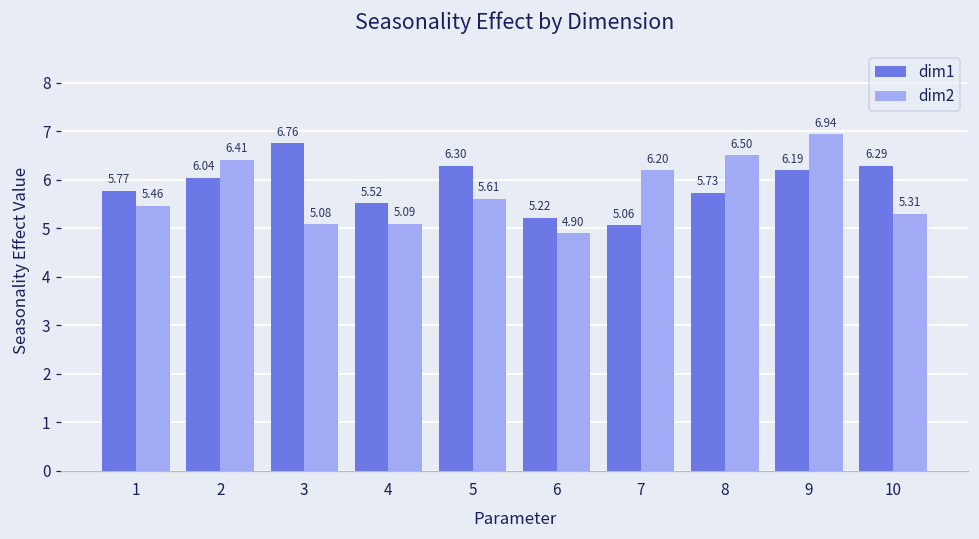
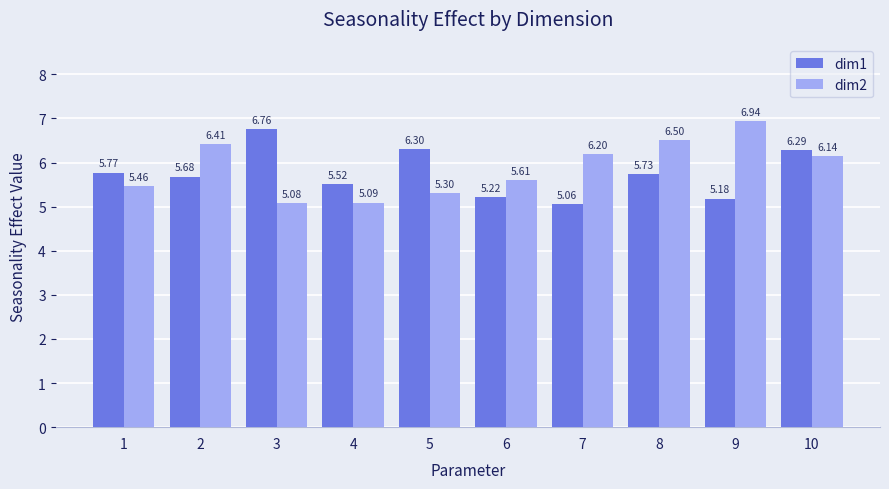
dim1, 2: 6.04 -> 5.68
dim2, 5: 5.61 -> 5.30
dim2, 6: 4.90 -> 5.61
dim1, 9: 6.19 -> 5.18
dim2, 10: 5.31 -> 6.14
